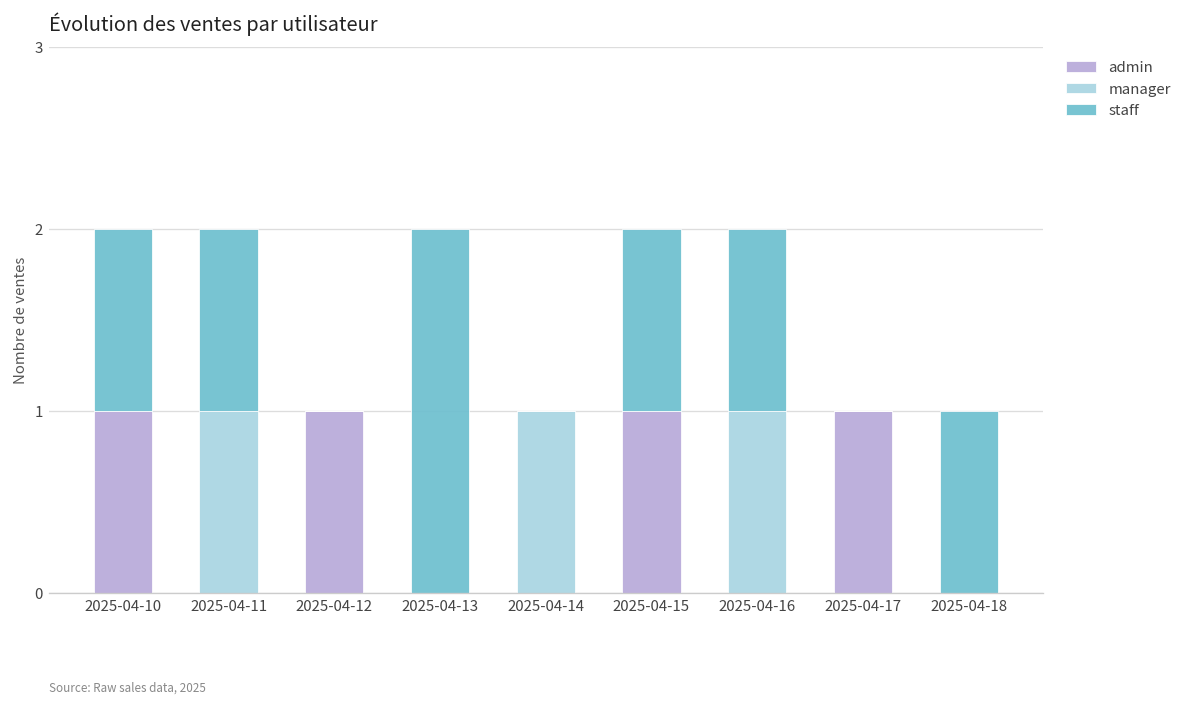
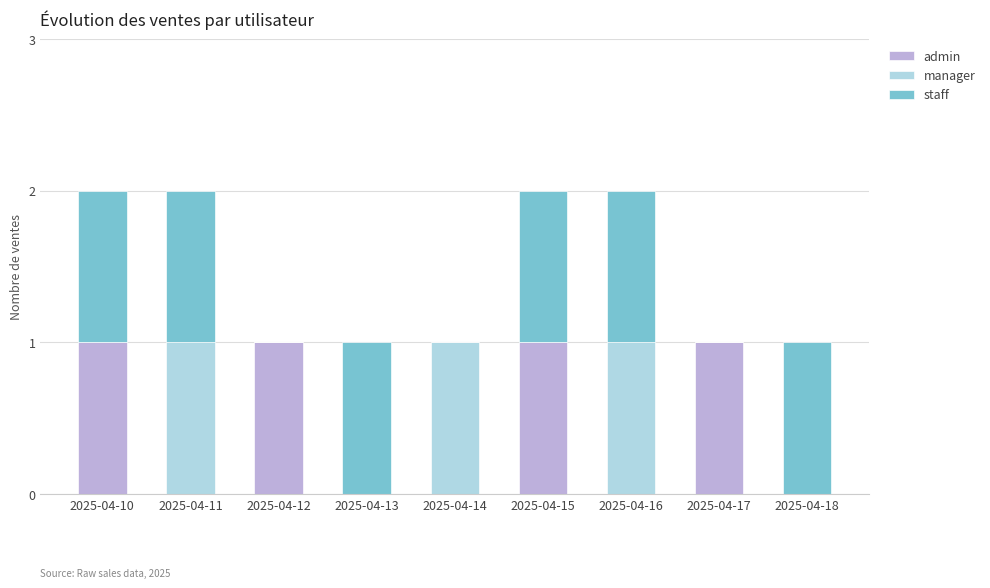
staff, 2025-04-13: 2 -> 1
